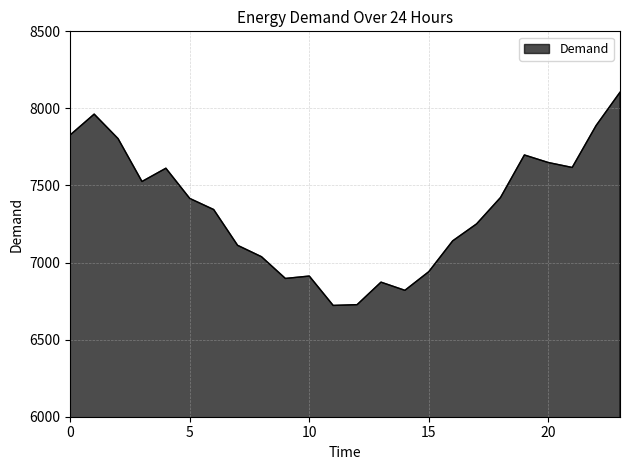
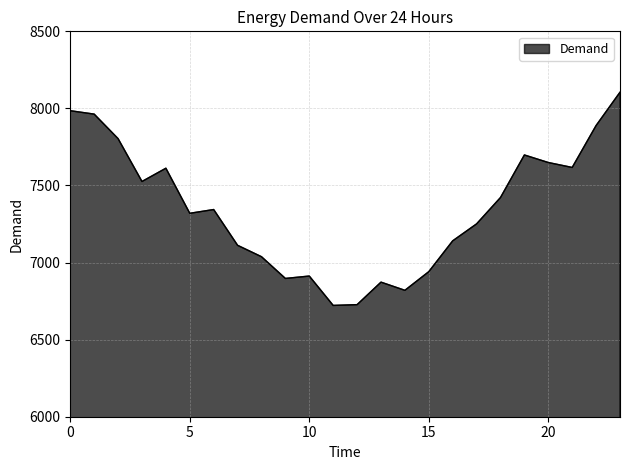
0: 7830 -> 7990
5: 7420 -> 7320
